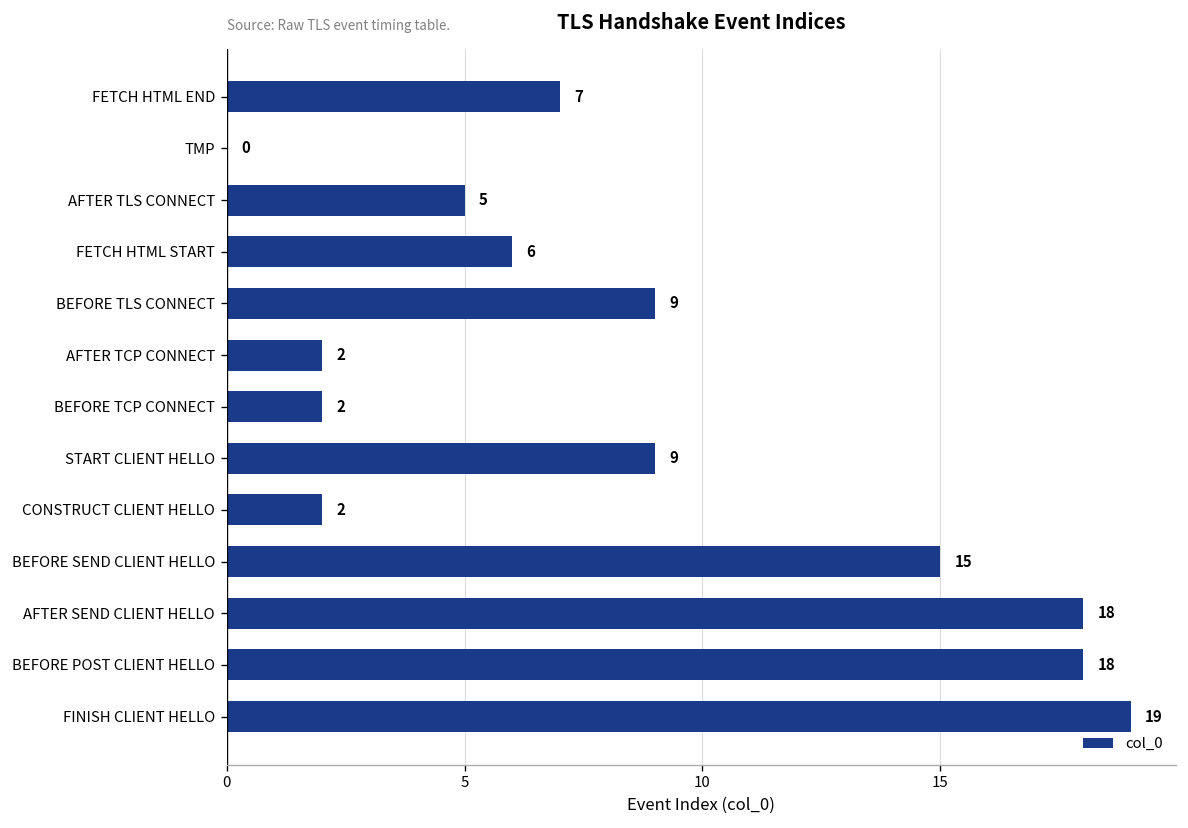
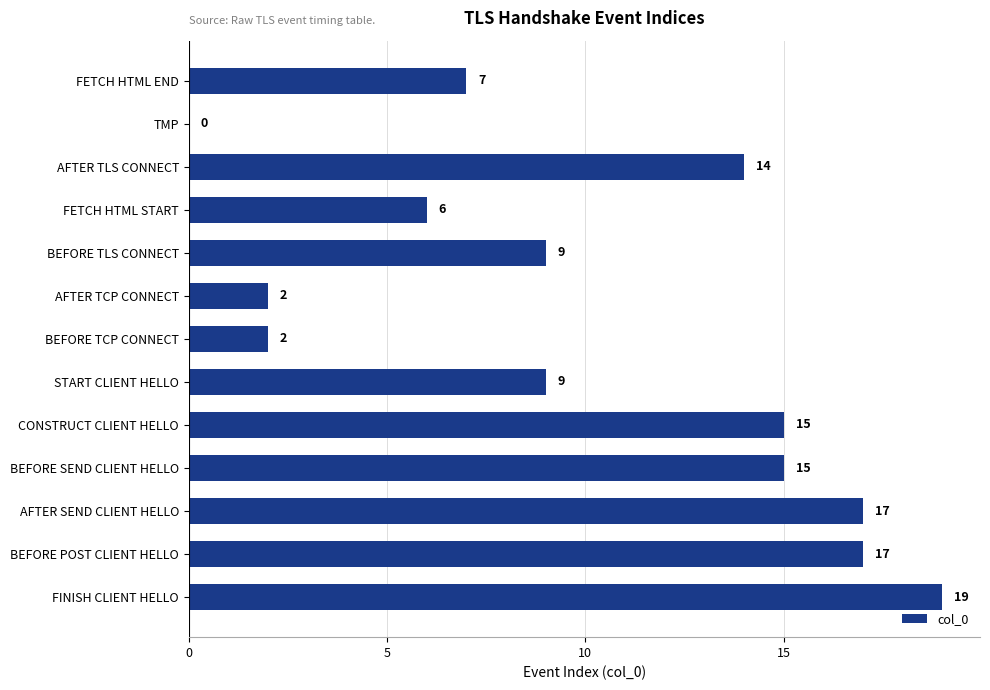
AFTER TLS CONNECT: 5 -> 14
CONSTRUCT CLIENT HELLO: 2 -> 15
AFTER SEND CLIENT HELLO: 18 -> 17
BEFORE POST CLIENT HELLO: 18 -> 17
